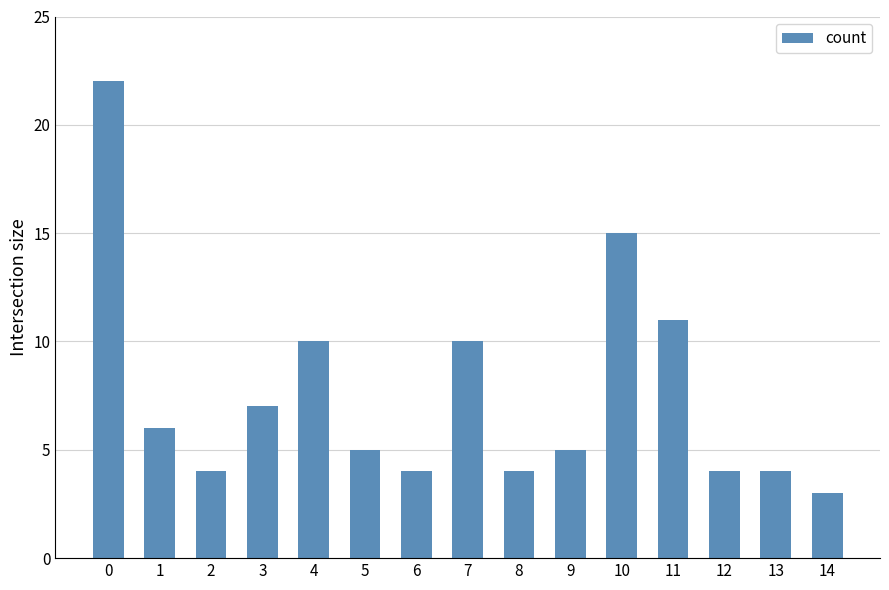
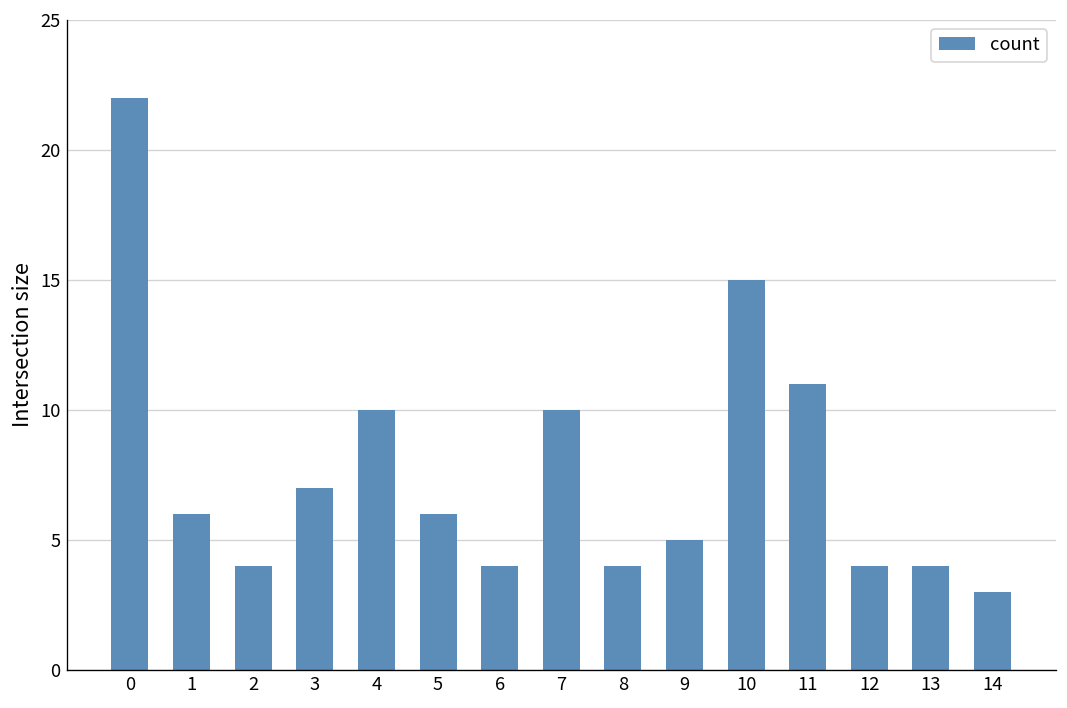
5: 5 -> 6
